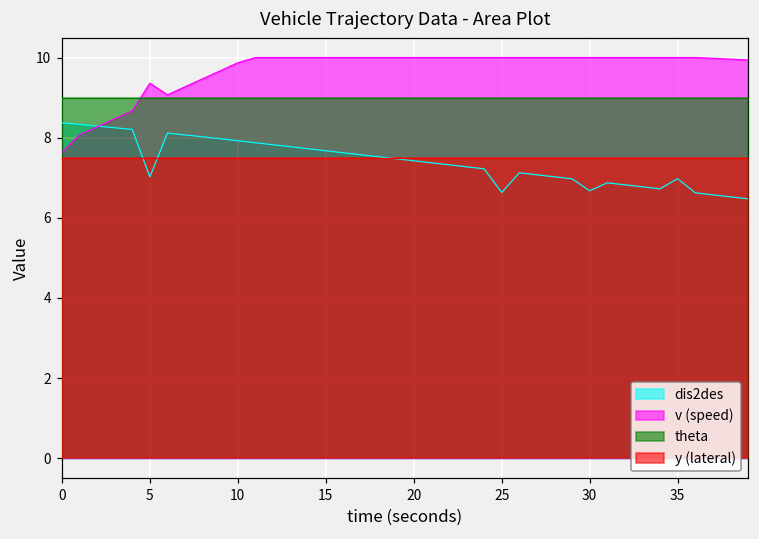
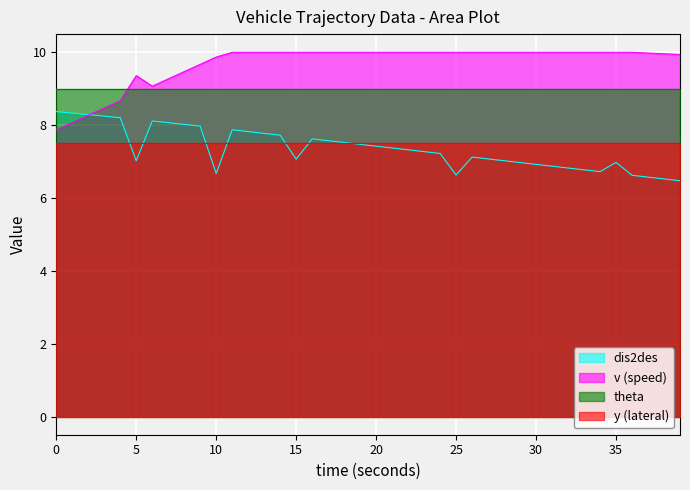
v (speed), 0: 7.6 -> 7.9
dis2des, 10: 7.9 -> 6.7
dis2des, 15: 7.7 -> 7.1
dis2des, 30: 6.7 -> 6.9
